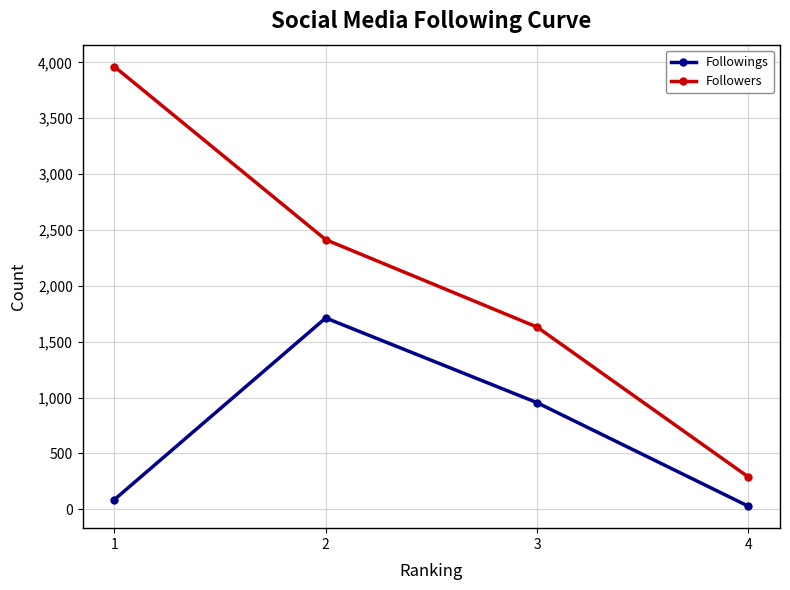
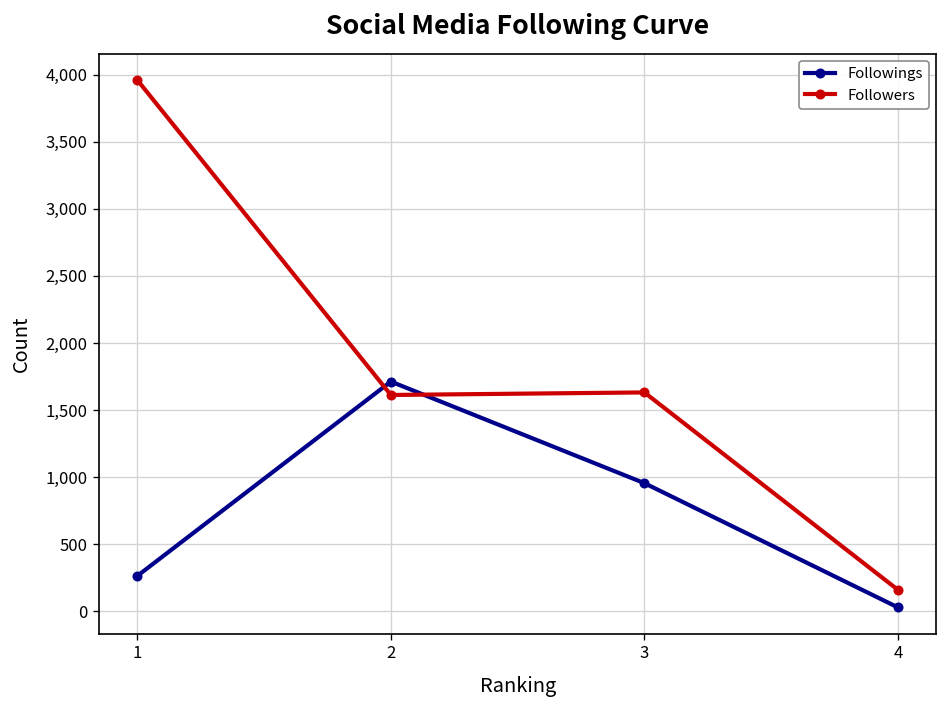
Followings, 1: 90 -> 260
Followers, 2: 2,410 -> 1,610
Followers, 4: 290 -> 160
